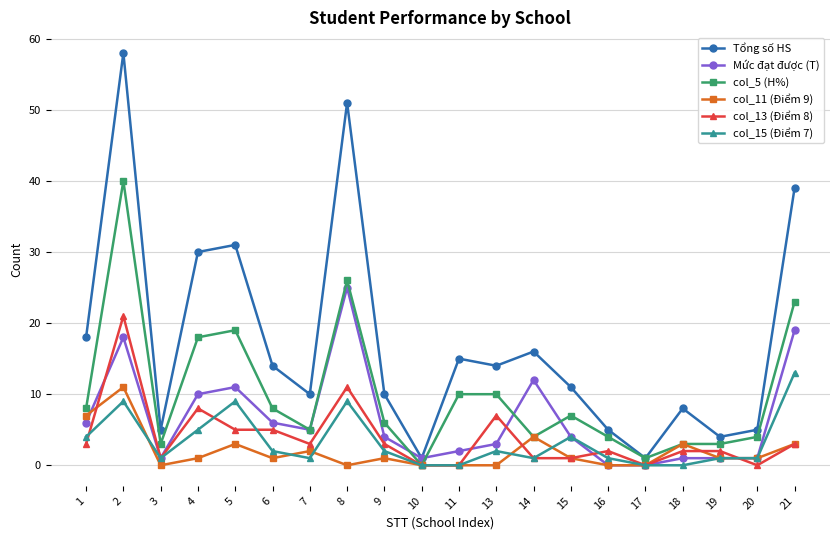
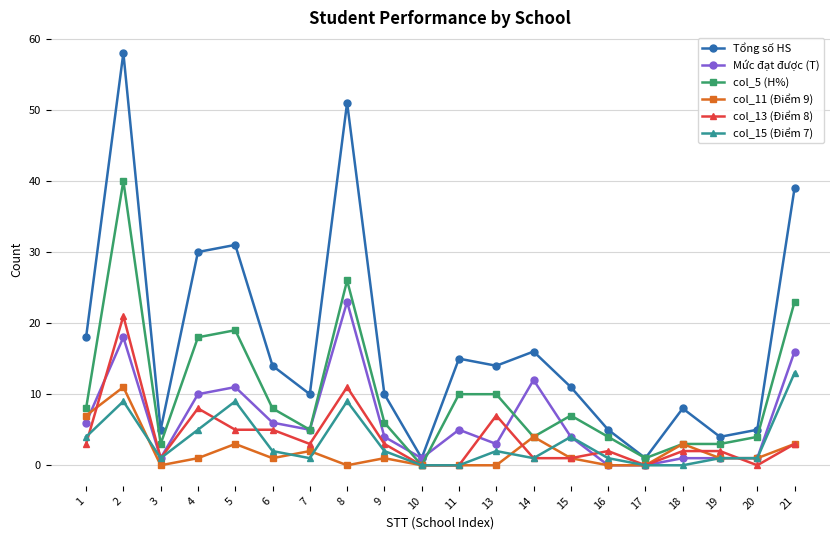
Mức đạt được (T), 8: 25 -> 23
Mức đạt được (T), 11: 2 -> 5
Mức đạt được (T), 21: 19 -> 16
